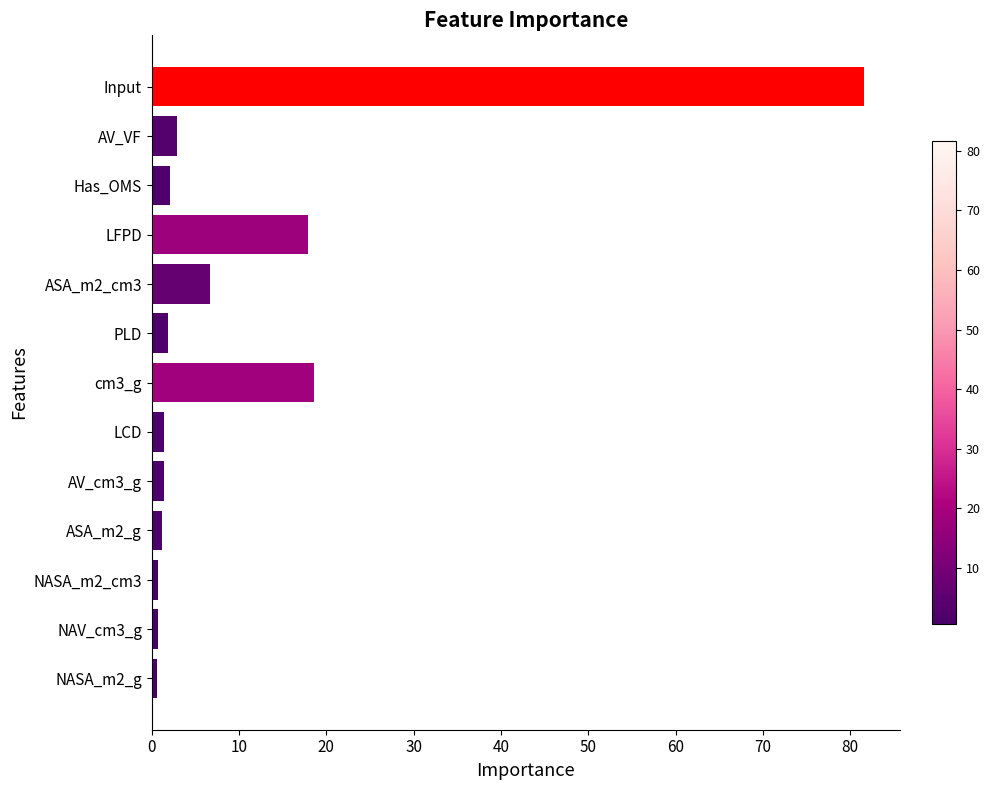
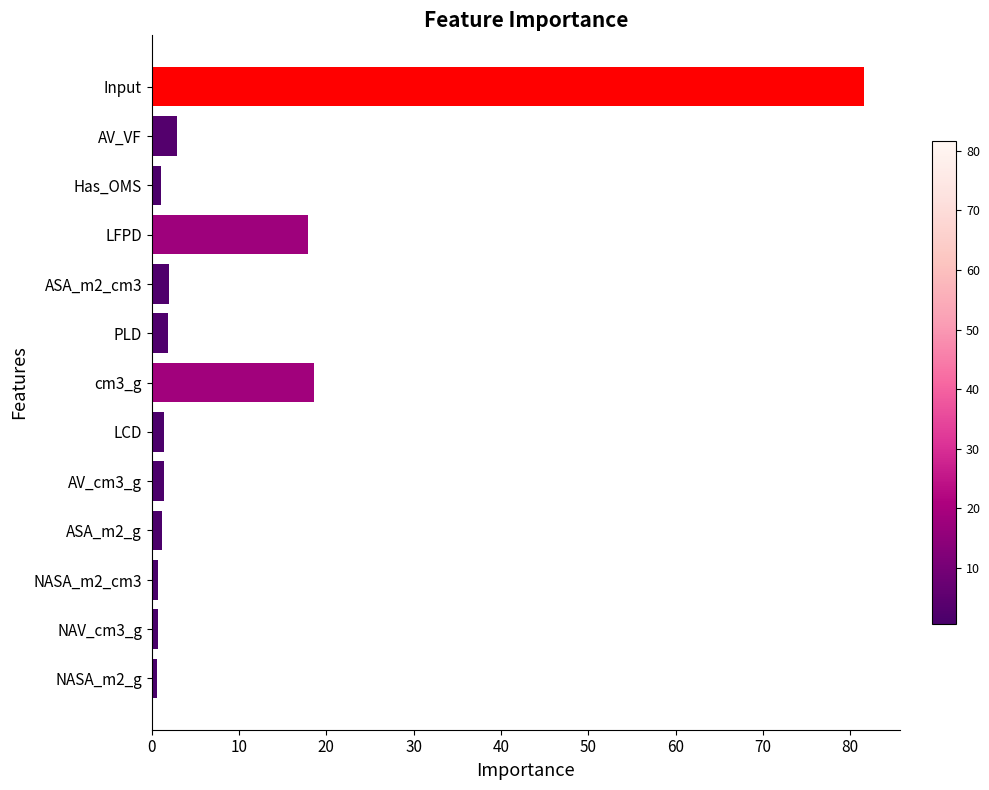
Has_OMS: 2 -> 1
ASA_m2_cm3: 7 -> 2
